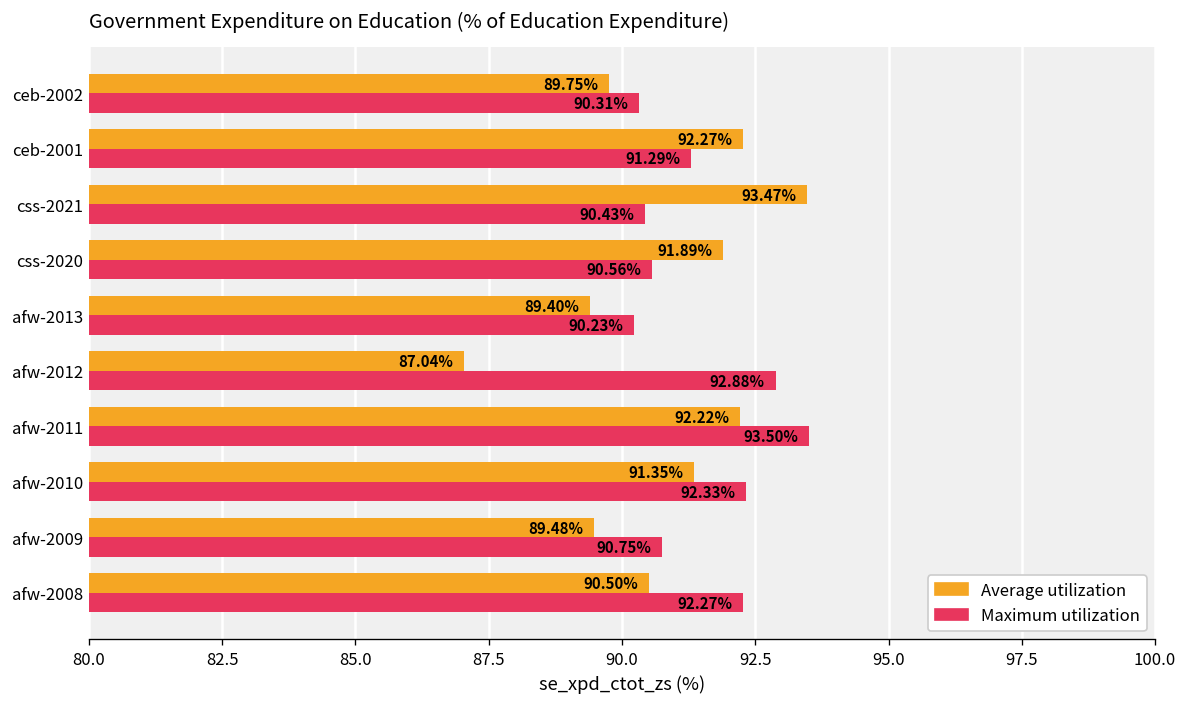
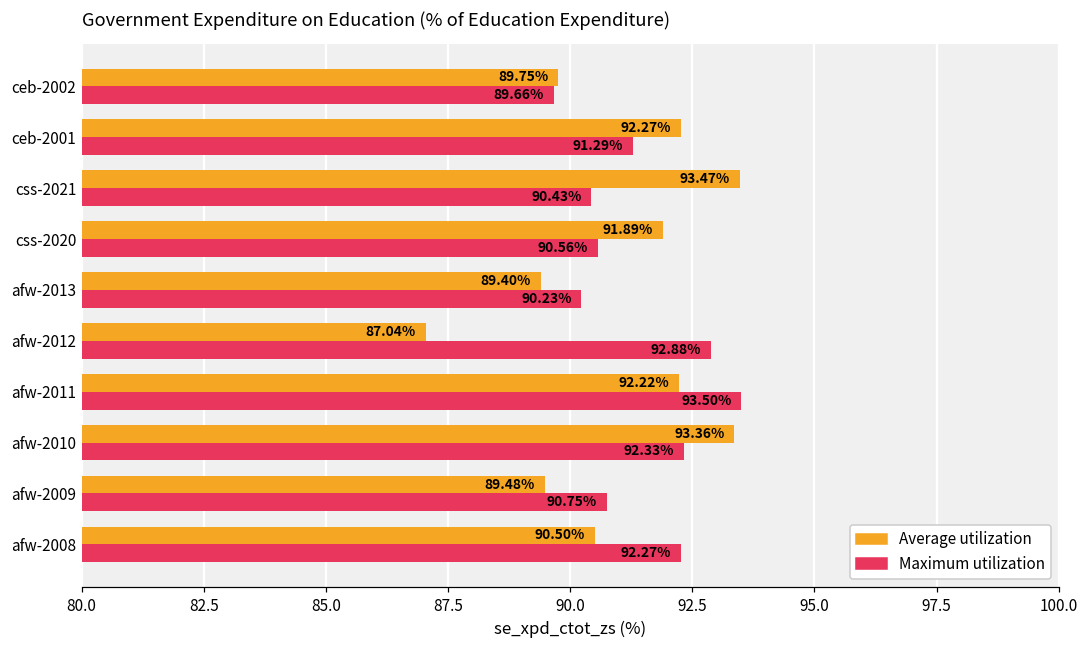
Maximum utilization, ceb-2002: 90.31% -> 89.66%
Average utilization, afw-2010: 91.35% -> 93.36%
